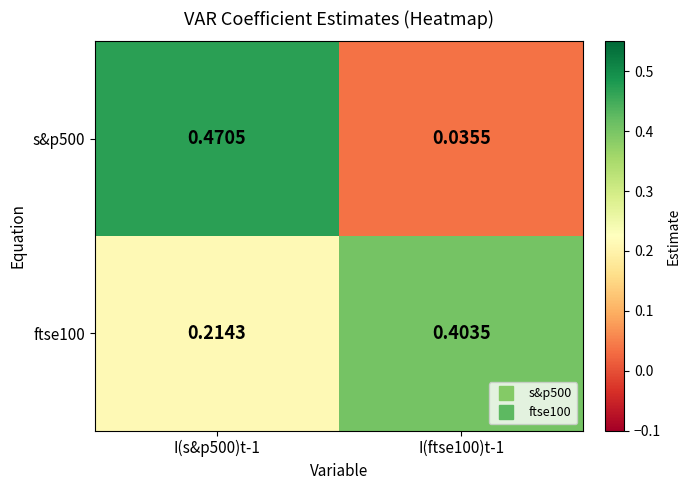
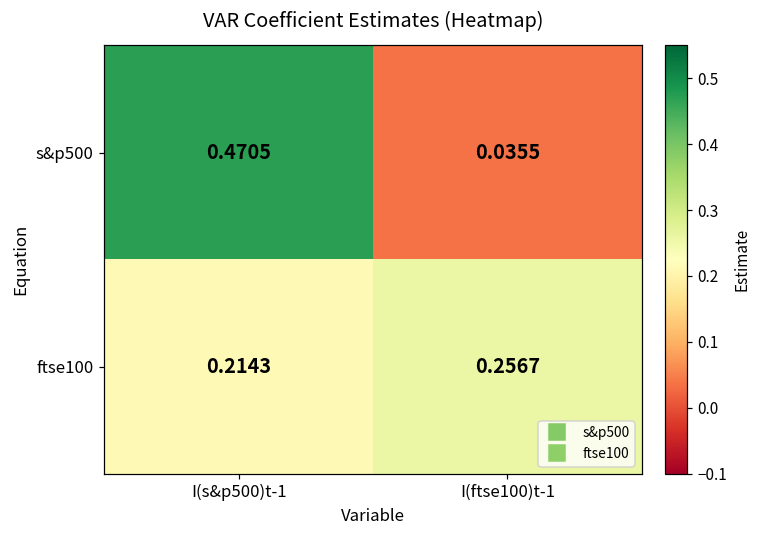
ftse100, I(ftse100)t-1: 0.4035 -> 0.2567
